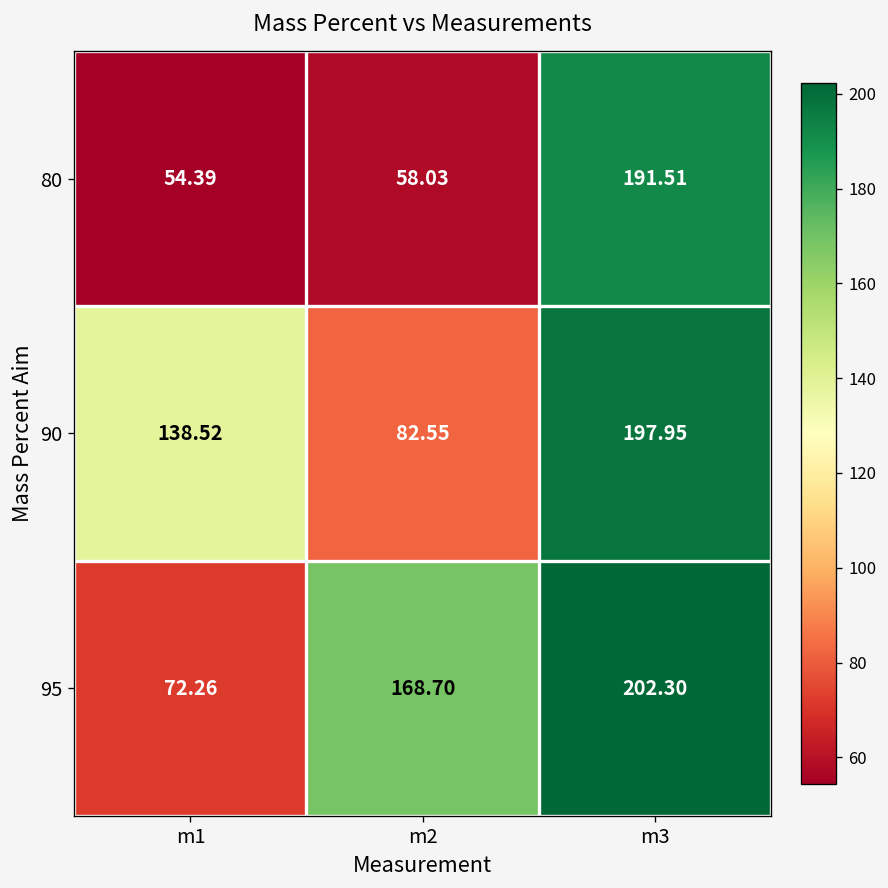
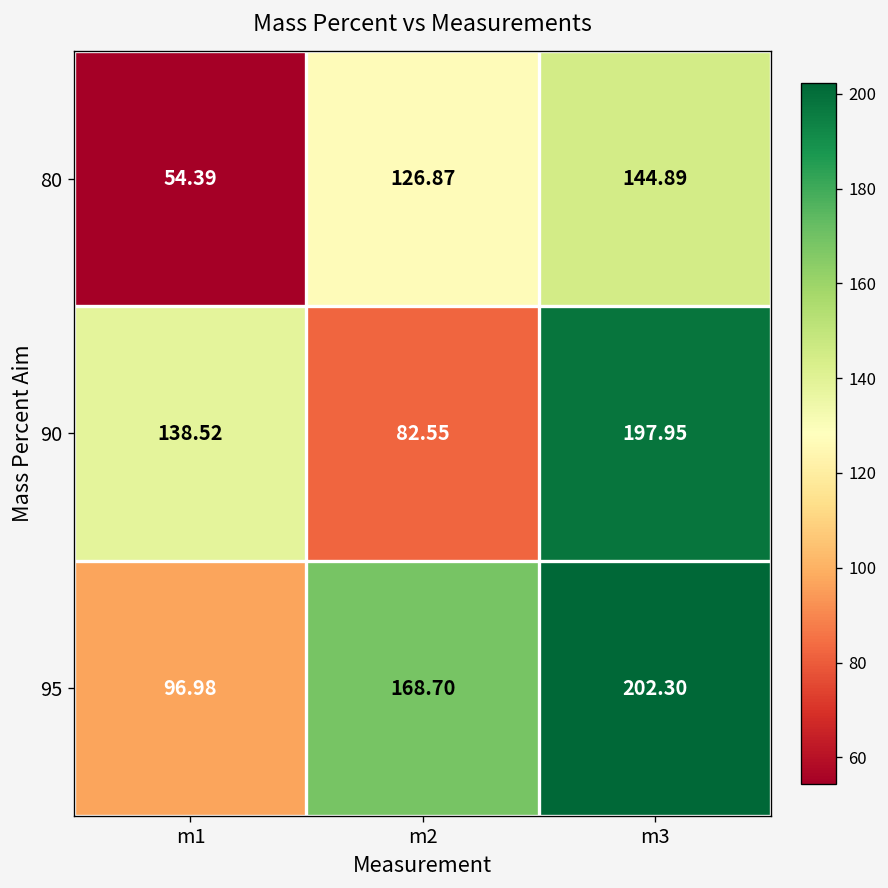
80, m2: 58.03 -> 126.87
80, m3: 191.51 -> 144.89
95, m1: 72.26 -> 96.98
